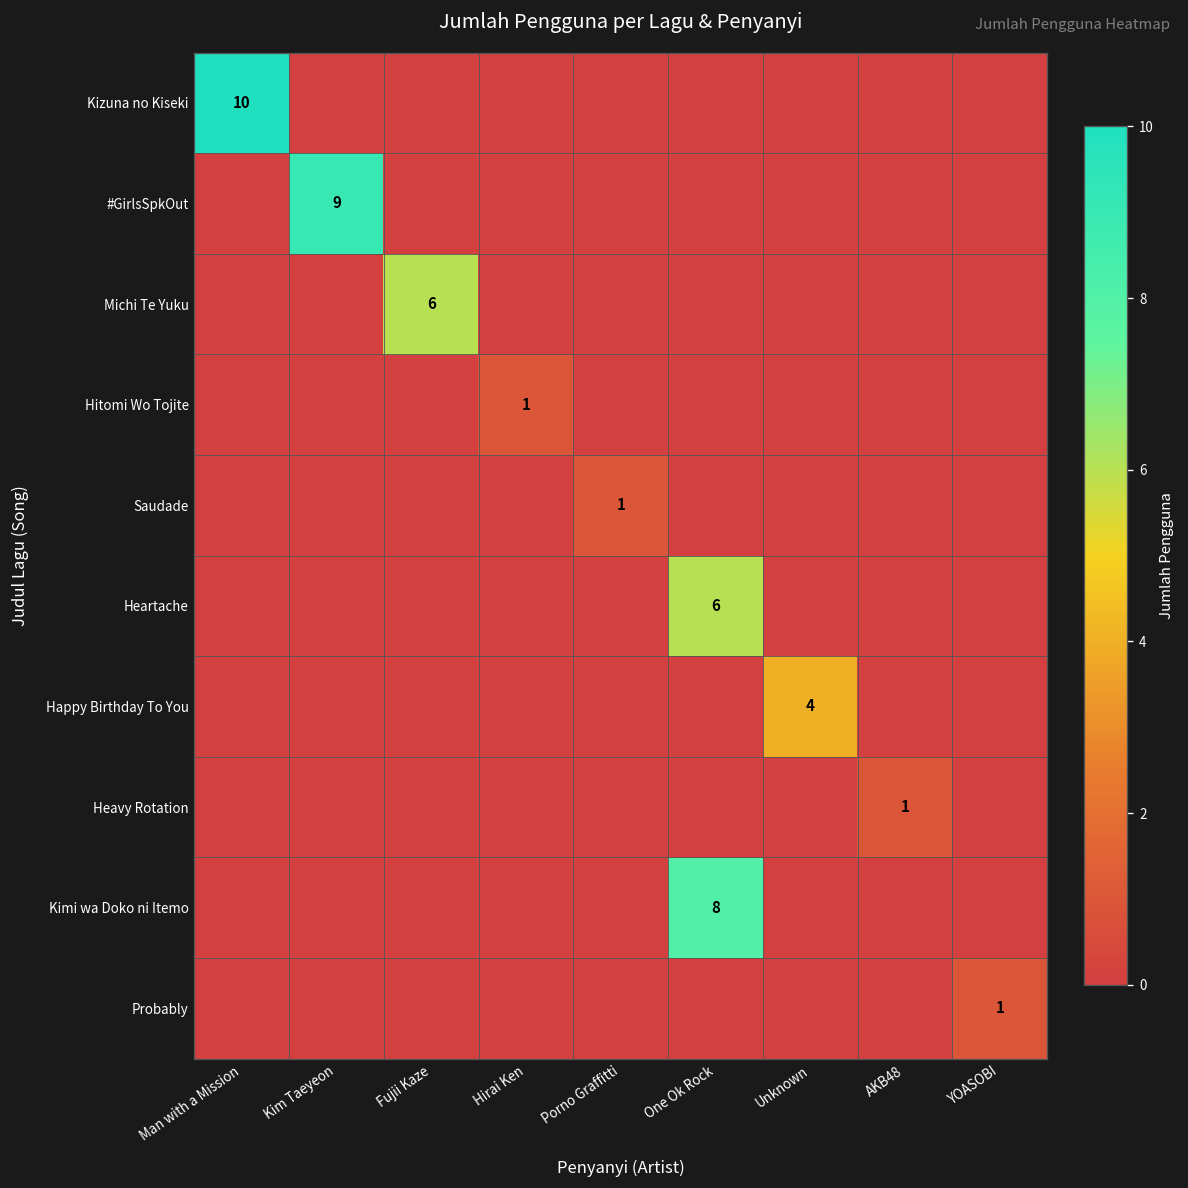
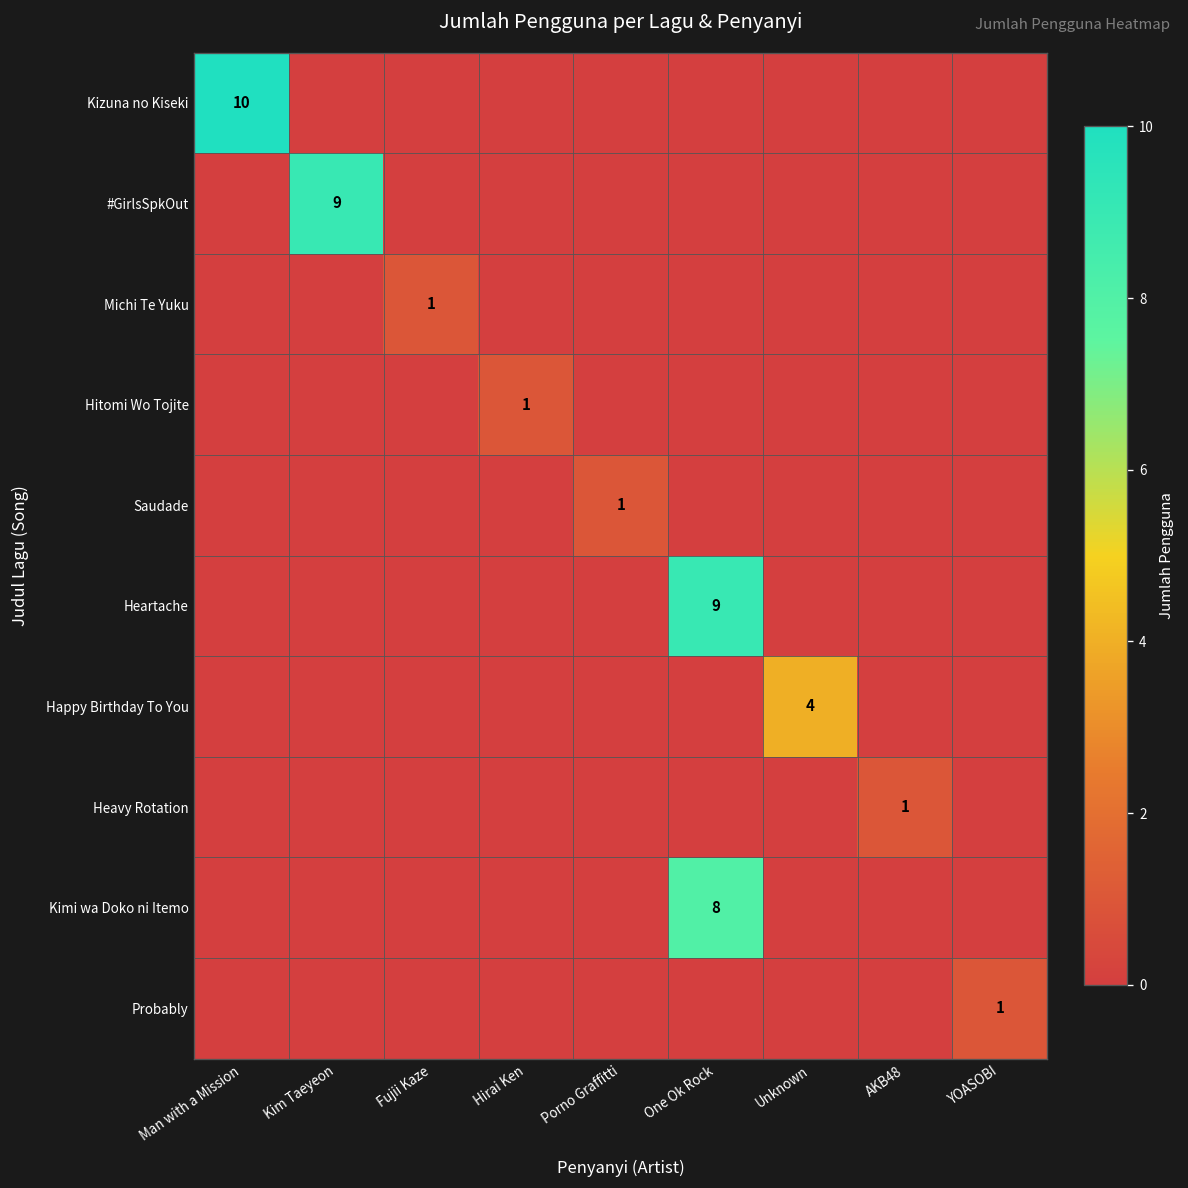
Michi Te Yuku, Fujii Kaze: 6 -> 1
Heartache, One Ok Rock: 6 -> 9
